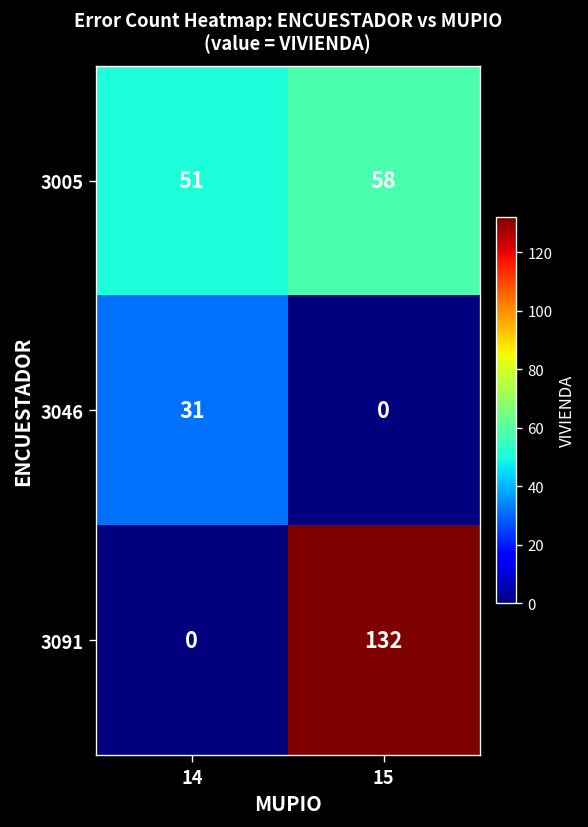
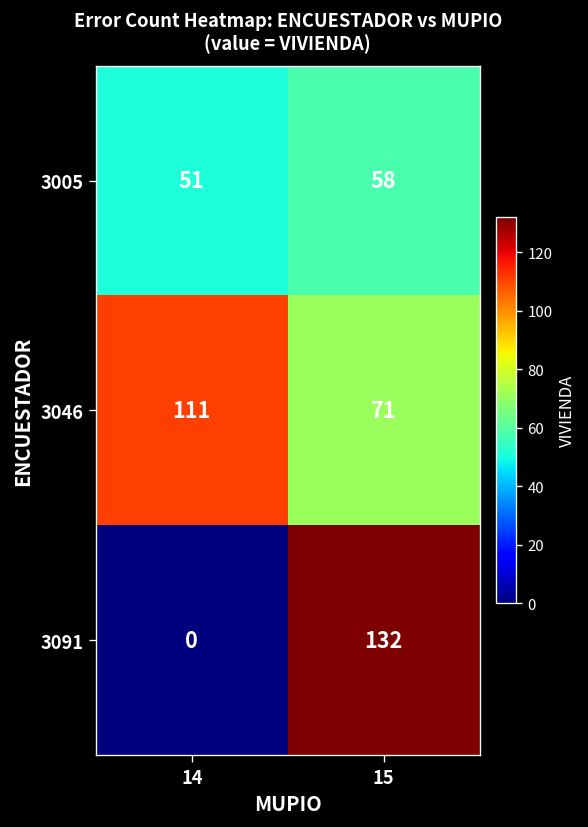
3046, 14: 31 -> 111
3046, 15: 0 -> 71
